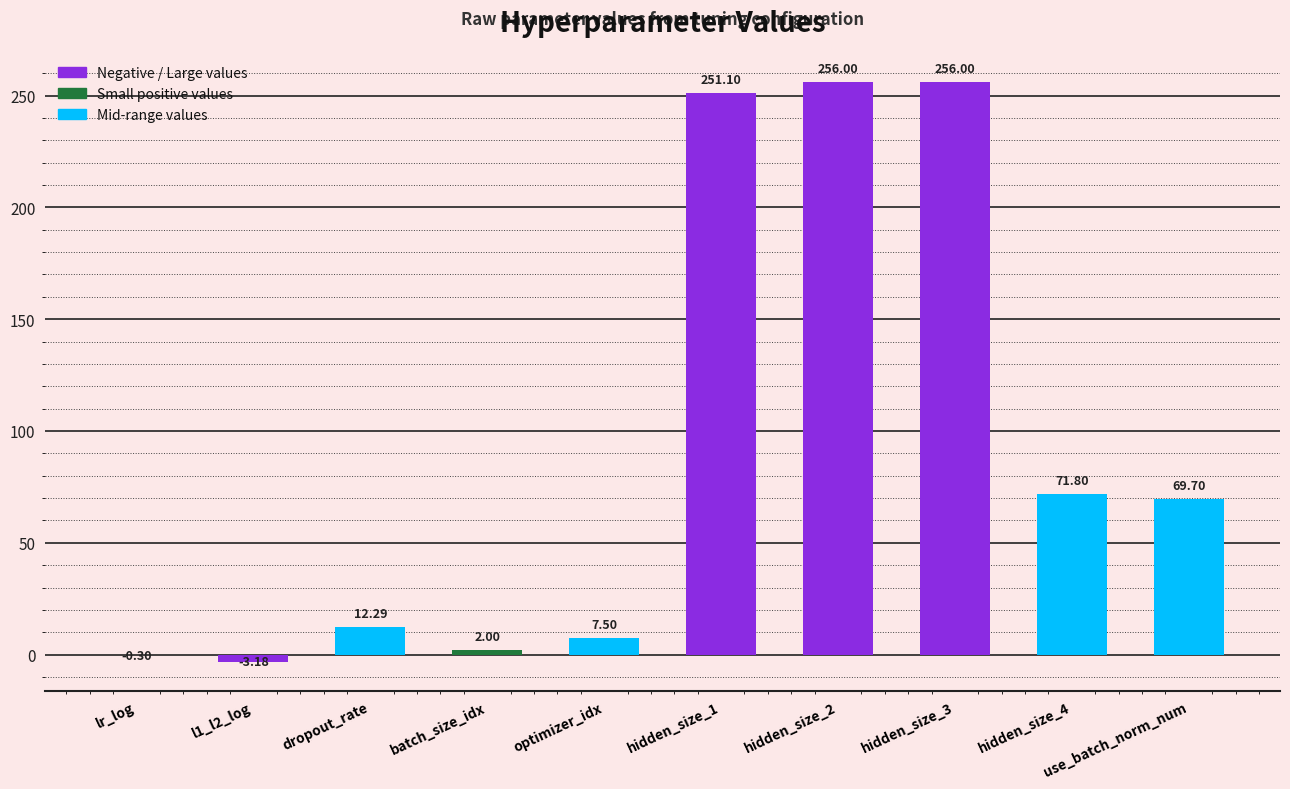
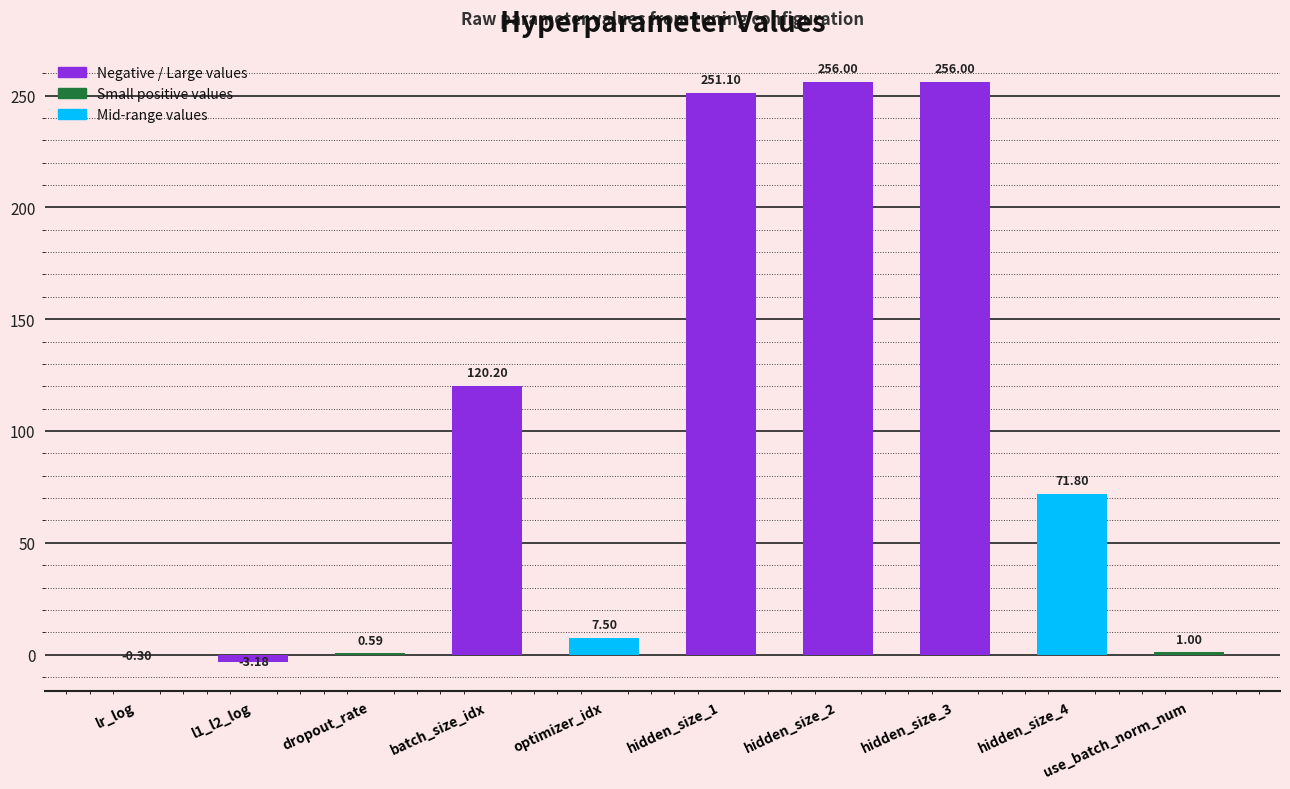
dropout_rate: 12.29 -> 0.59
batch_size_idx: 2.00 -> 120.20
use_batch_norm_num: 69.70 -> 1.00
